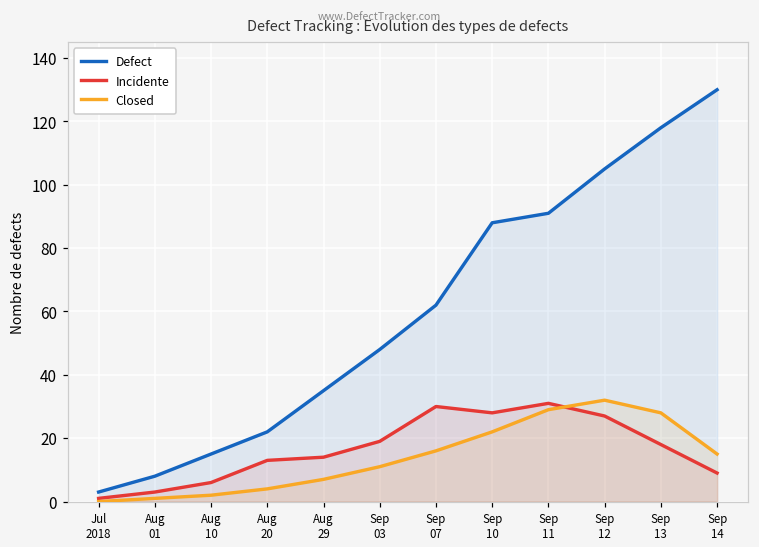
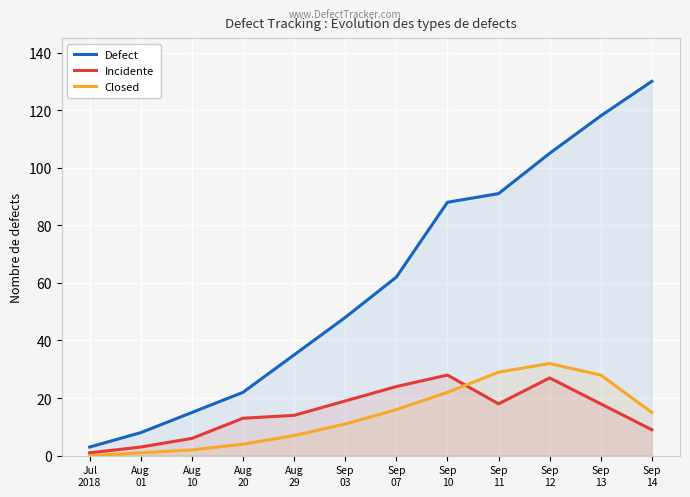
Incidente, Sep 07: 30 -> 24
Incidente, Sep 11: 31 -> 18
